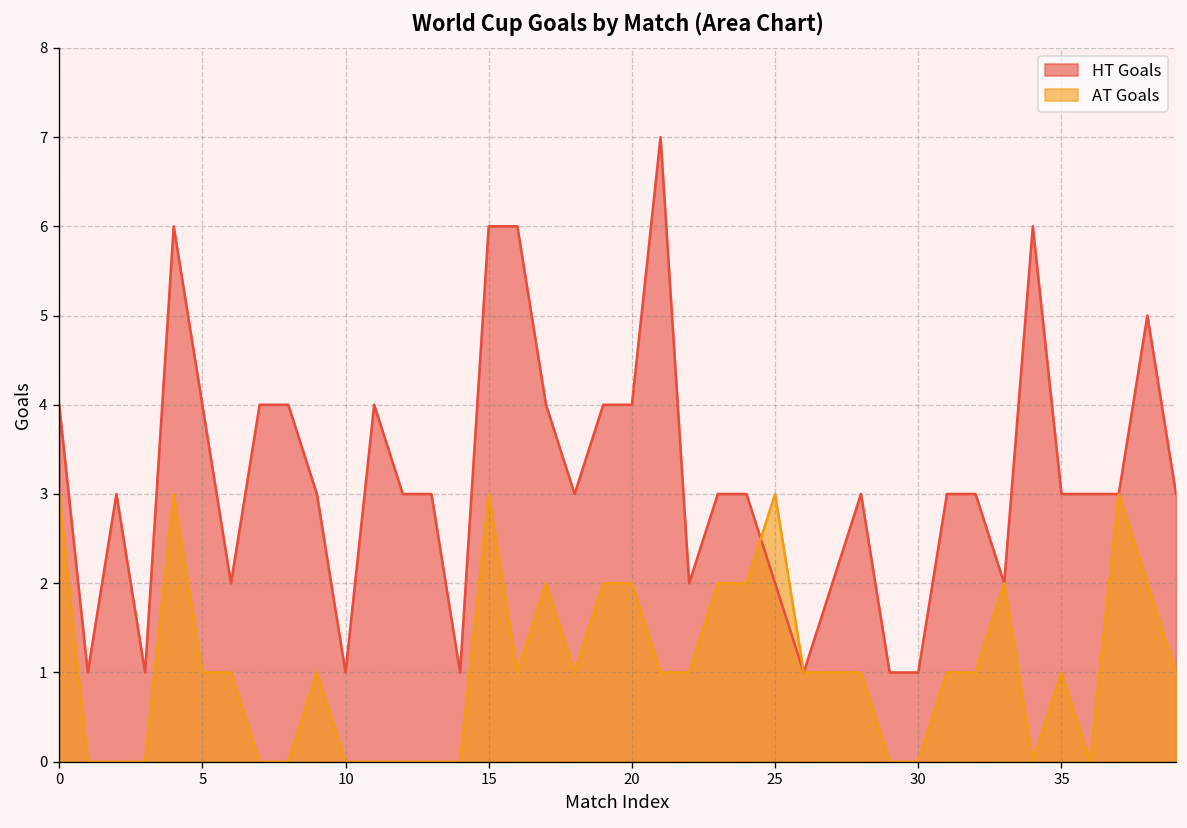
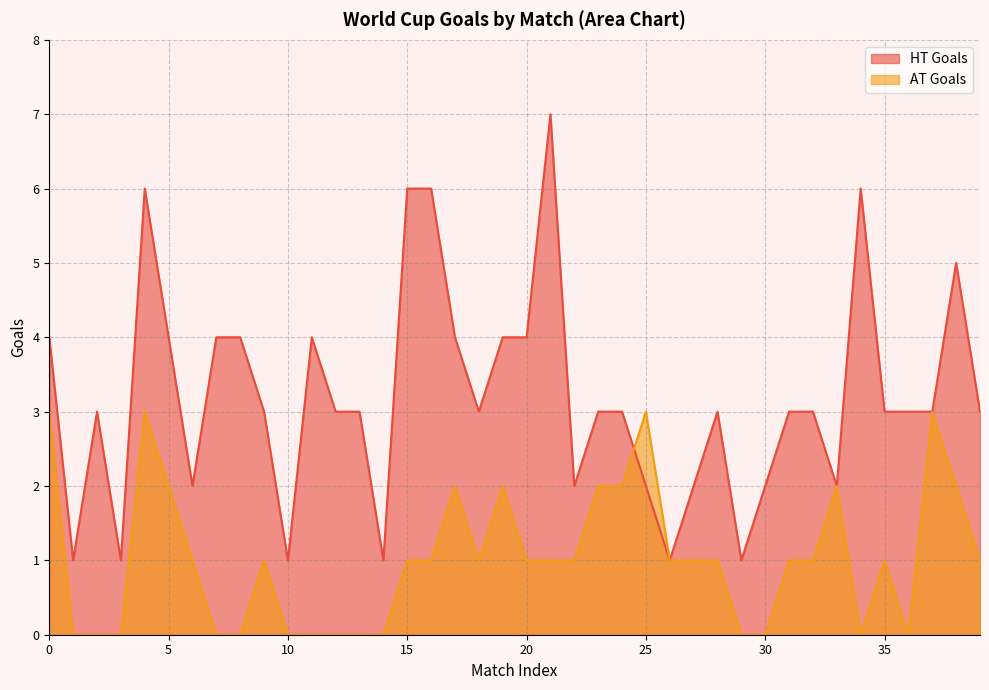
AT Goals, 5: 1 -> 2
AT Goals, 15: 3 -> 1
AT Goals, 20: 2 -> 1
HT Goals, 30: 1 -> 2
